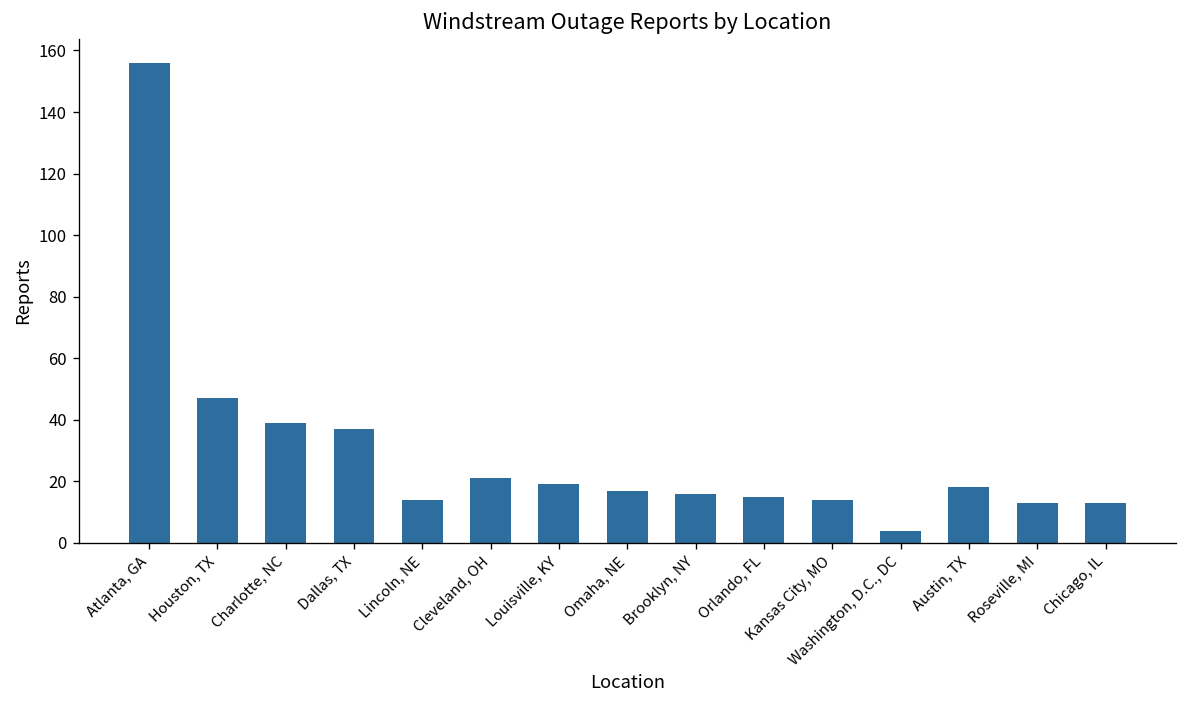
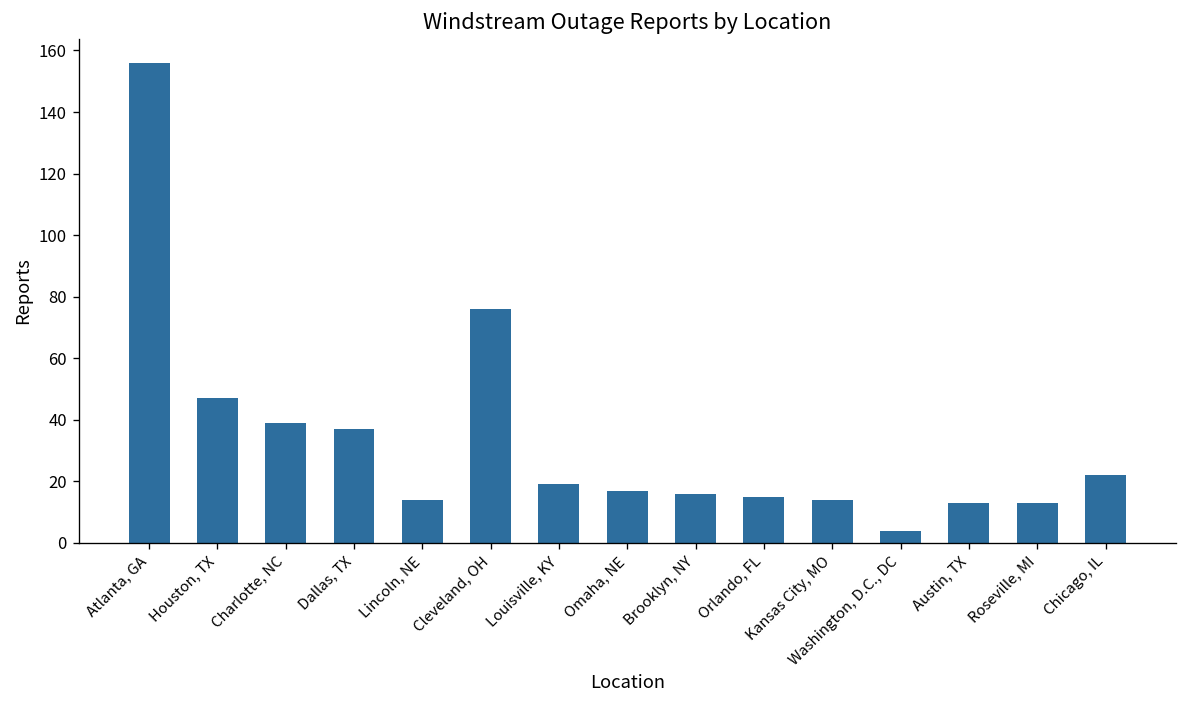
Cleveland, OH: 21 -> 76
Austin, TX: 18 -> 13
Chicago, IL: 13 -> 22
